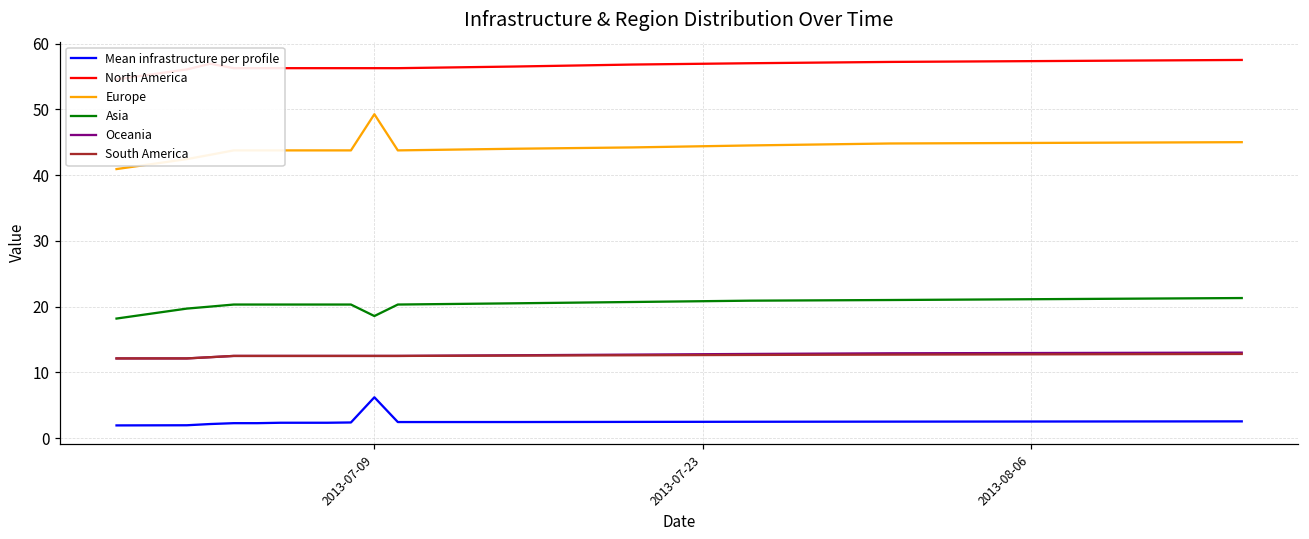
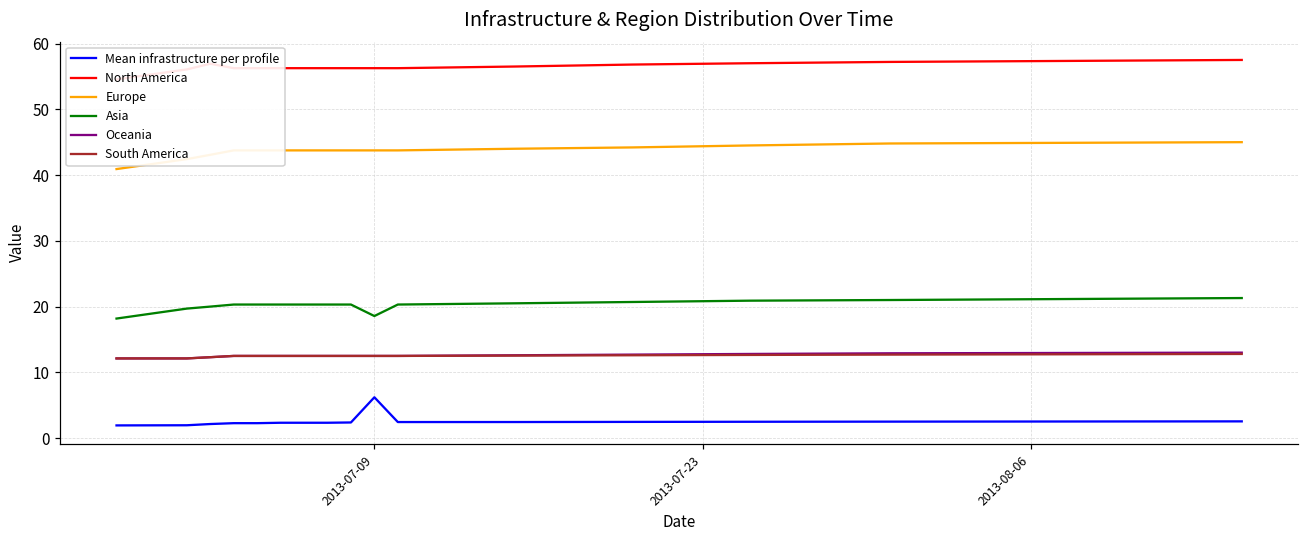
Europe, 2013-07-09: 49 -> 44
